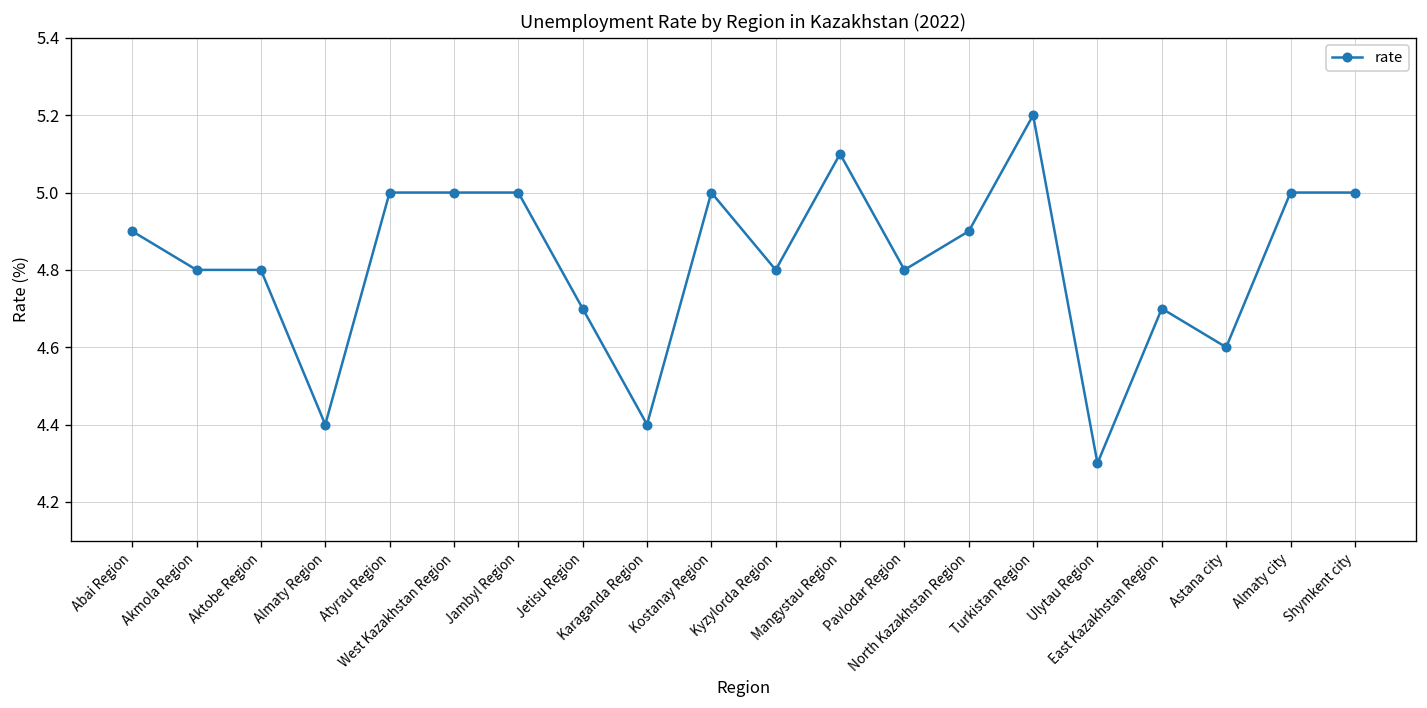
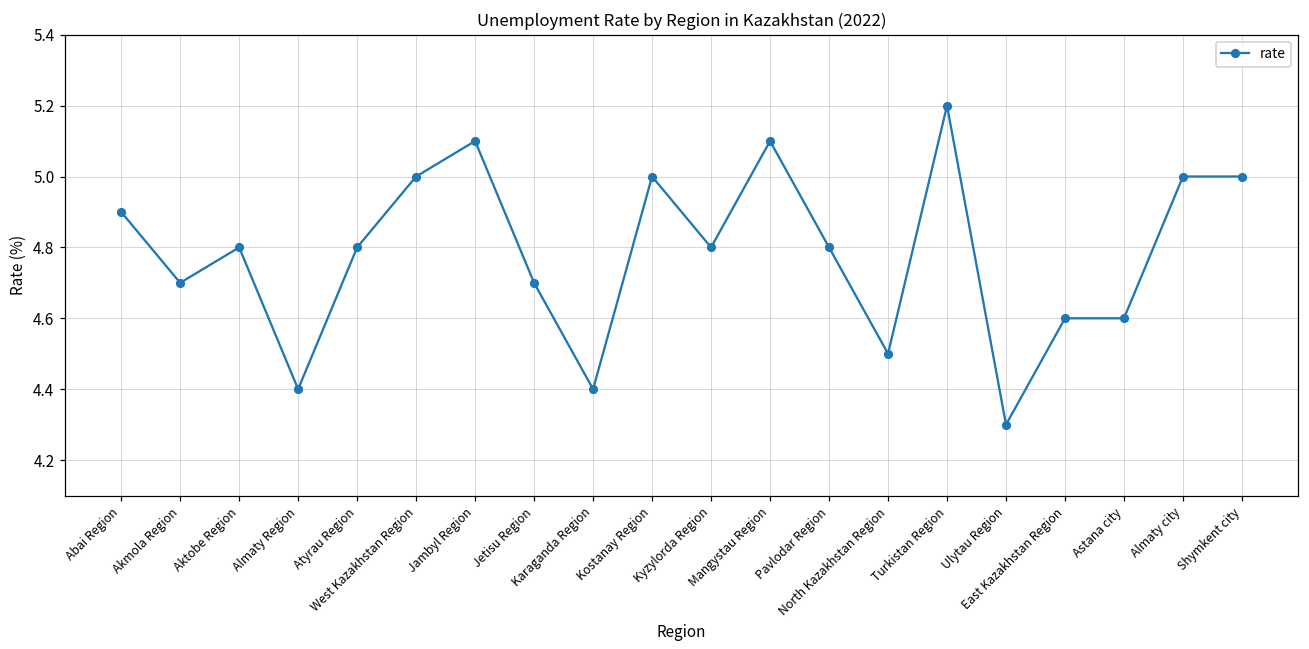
Akmola Region: 4.8 -> 4.7
Atyrau Region: 5.0 -> 4.8
Jambyl Region: 5.0 -> 5.1
North Kazakhstan Region: 4.9 -> 4.5
East Kazakhstan Region: 4.7 -> 4.6
